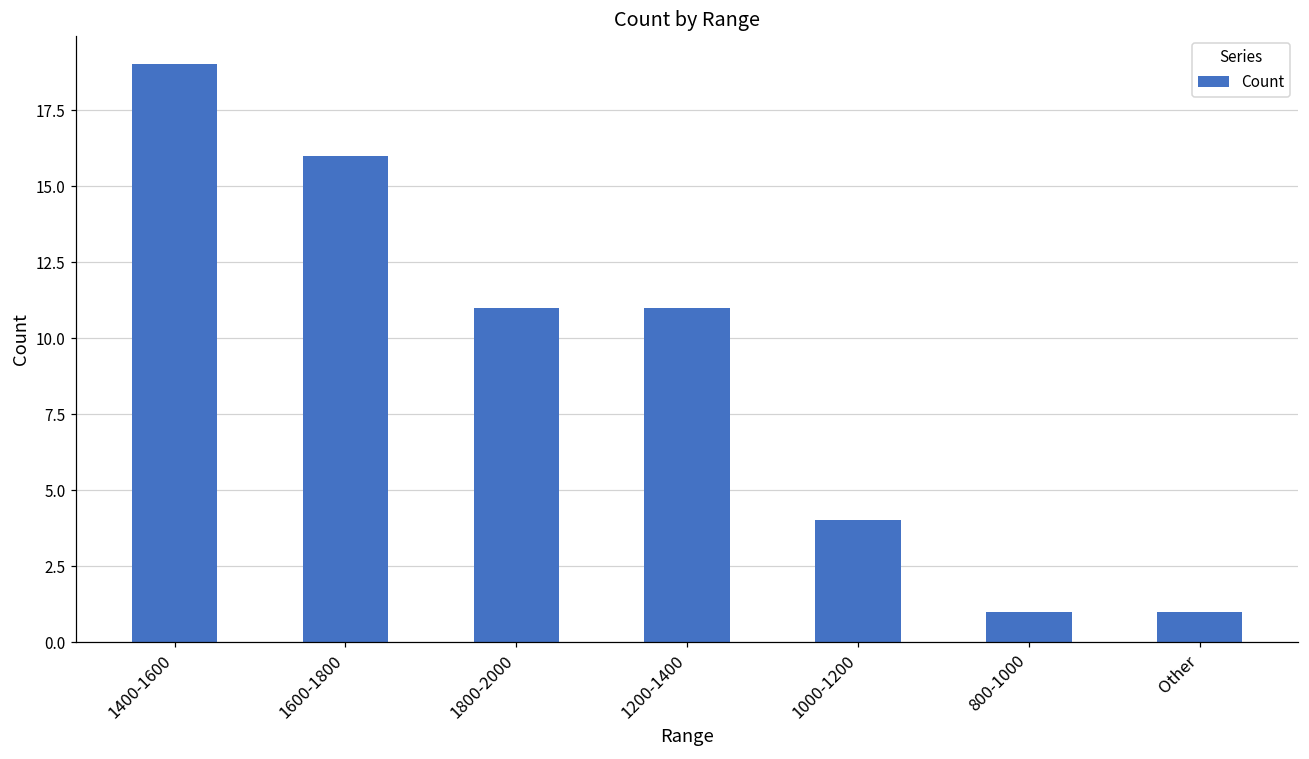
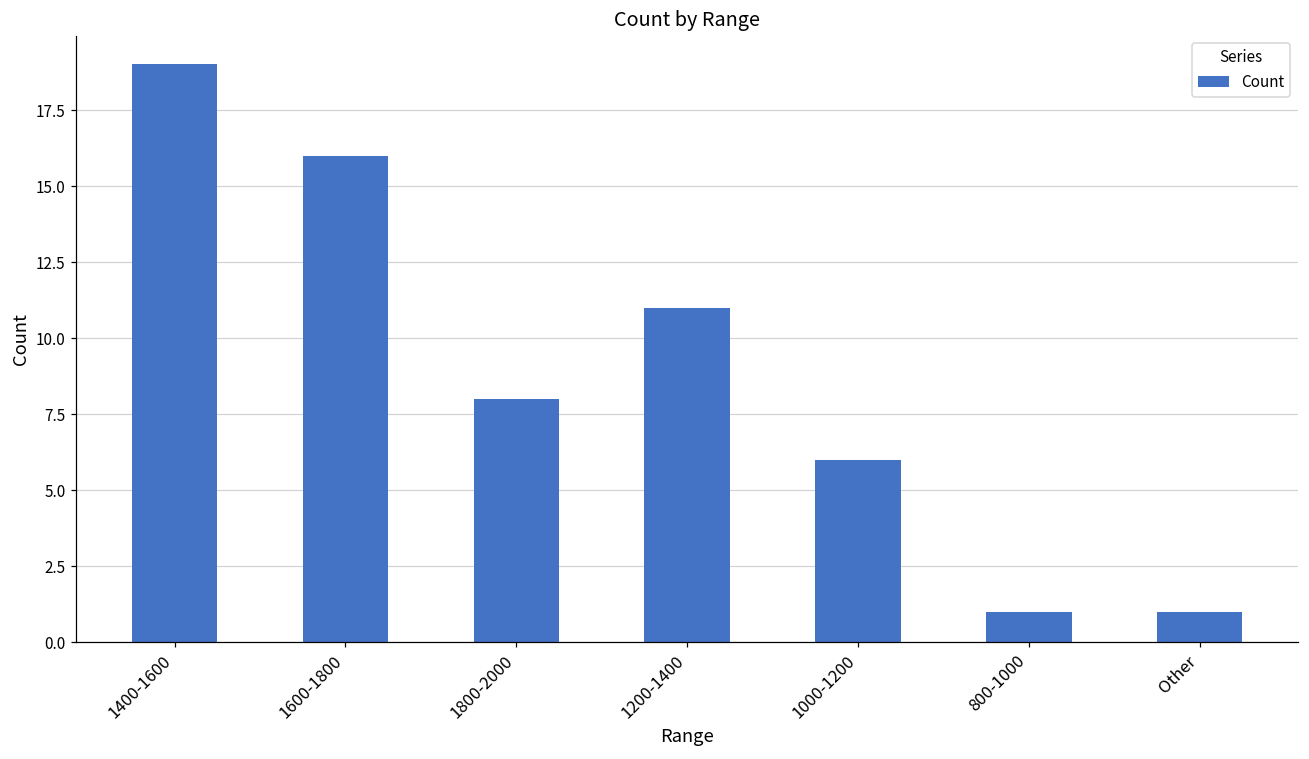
1800-2000: 11 -> 8
1000-1200: 4 -> 6
